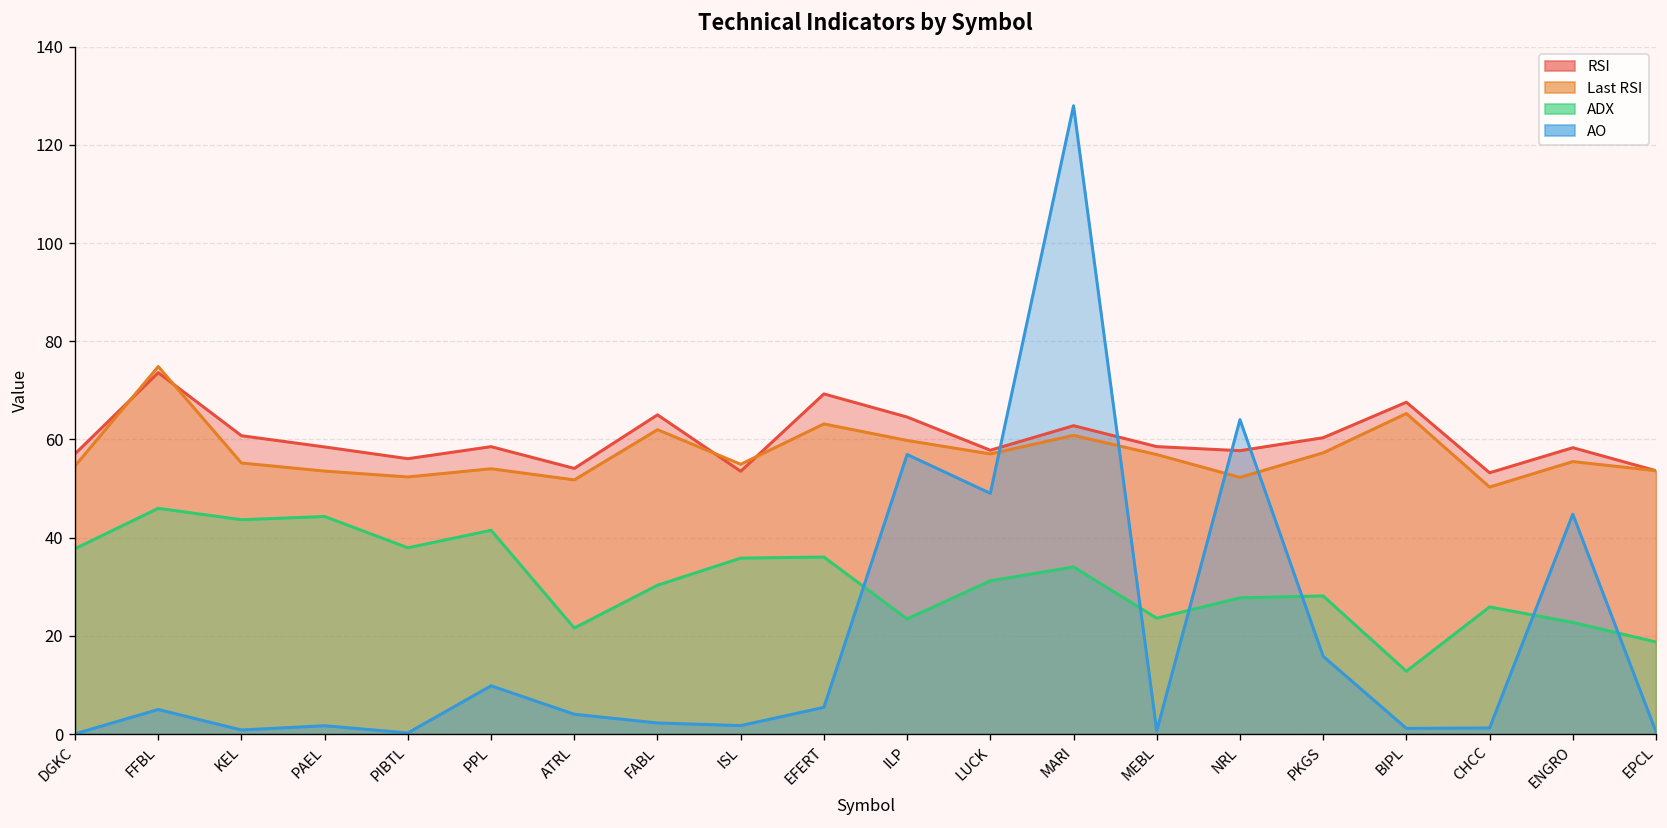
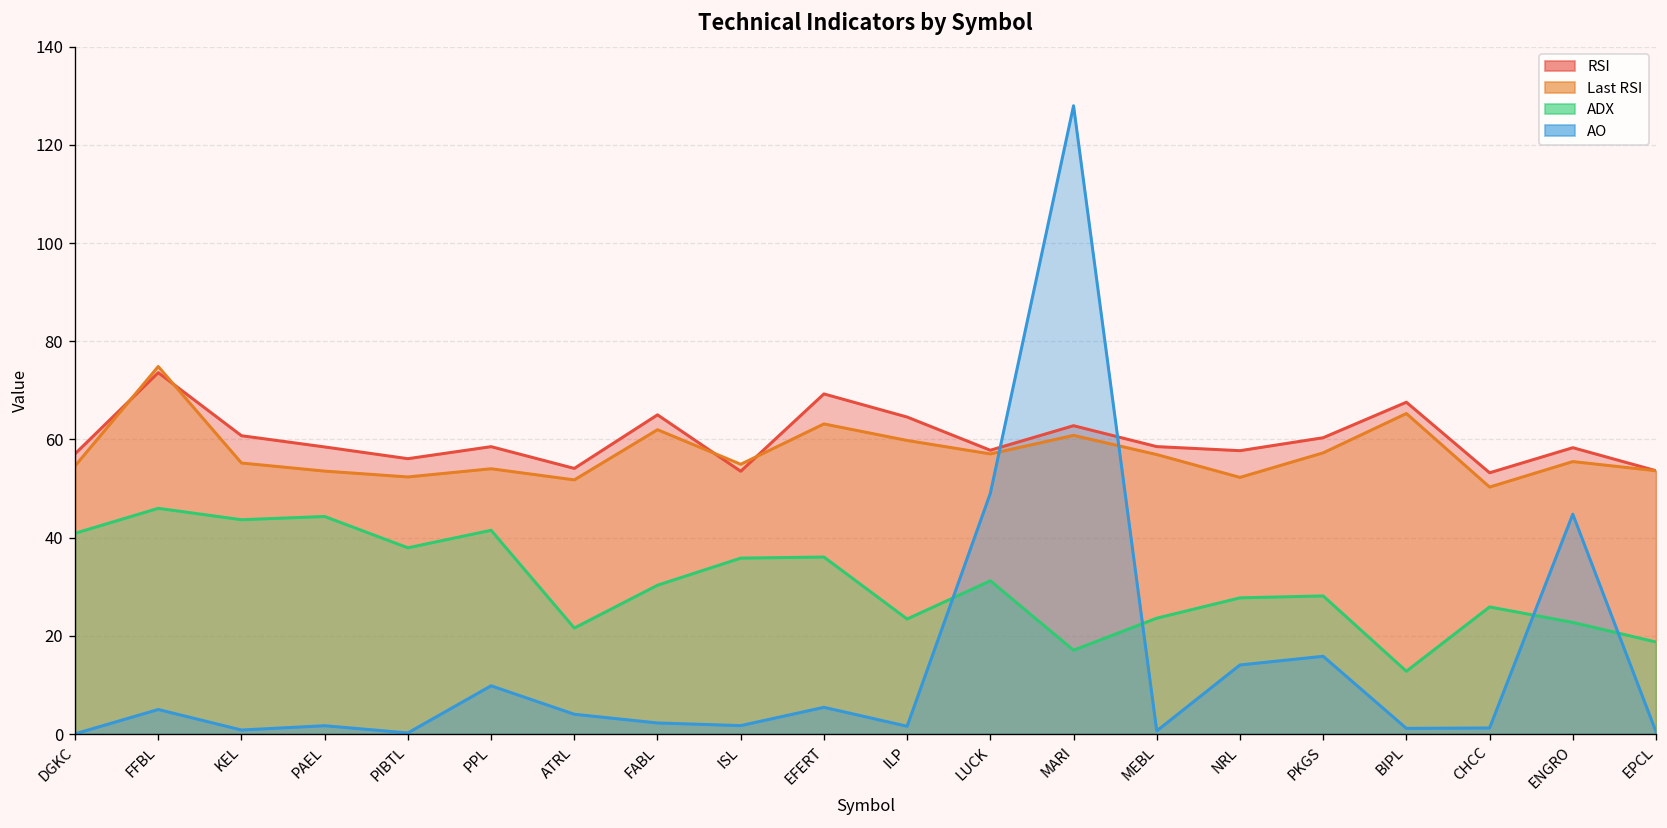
ADX, DGKC: 38 -> 41
AO, ILP: 57 -> 2
ADX, MARI: 34 -> 17
AO, NRL: 64 -> 14
